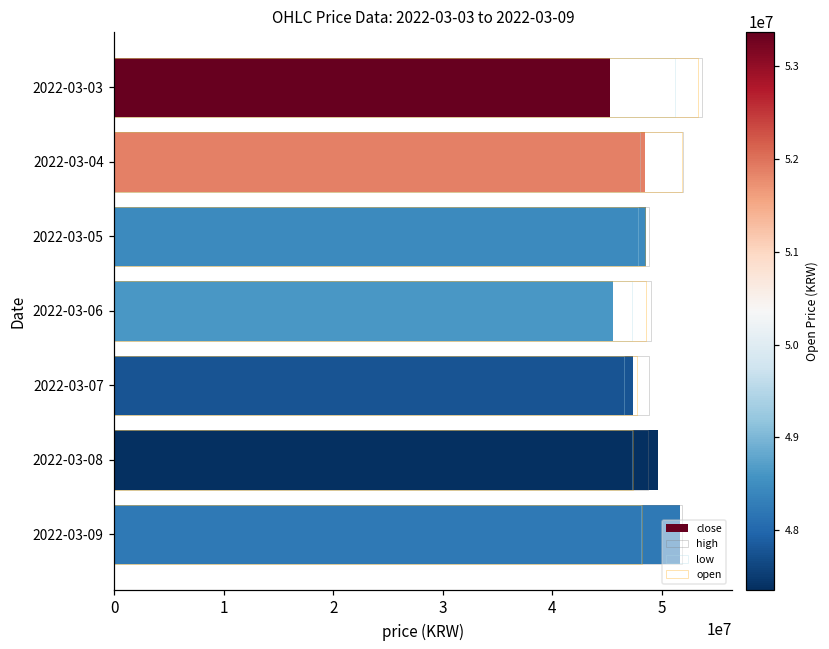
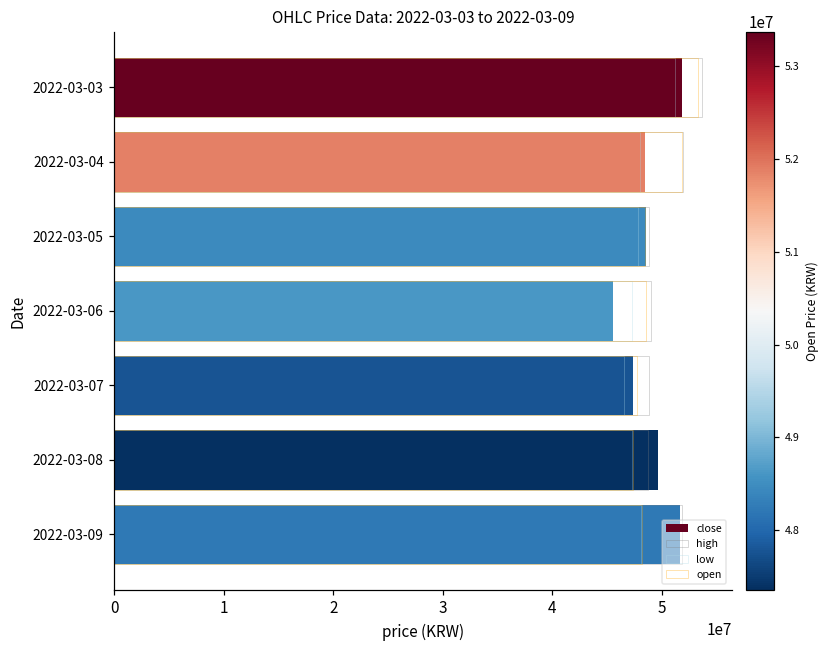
close, 2022-03-03: 45000000 -> 52000000
